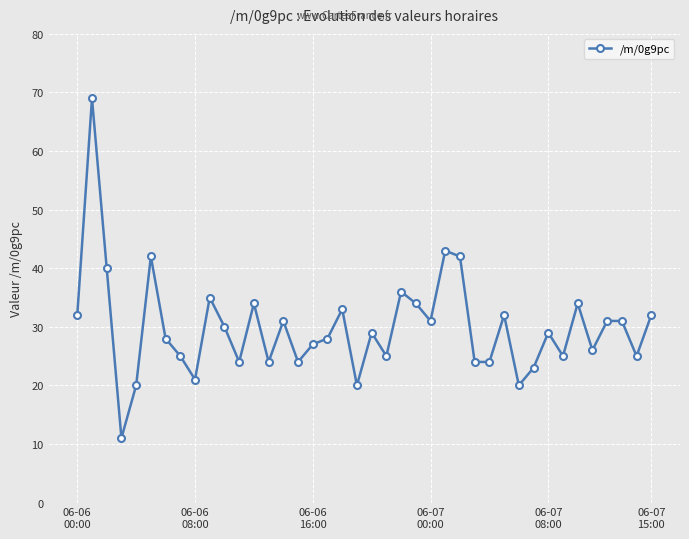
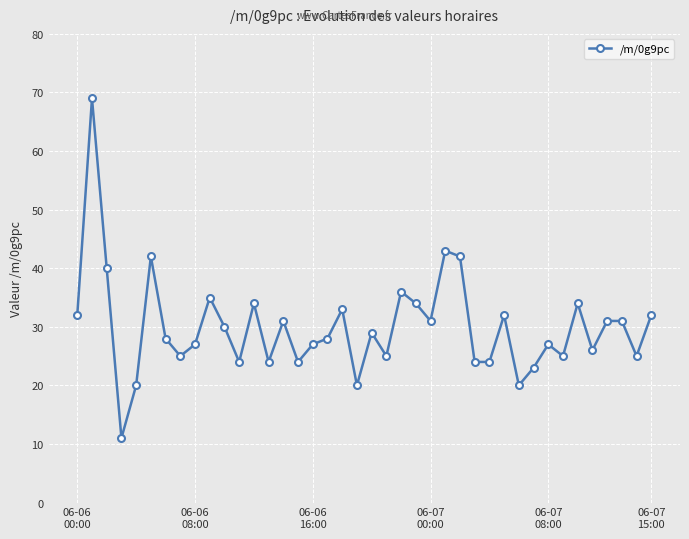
06-06 08:00: 21 -> 27
06-07 08:00: 29 -> 27
